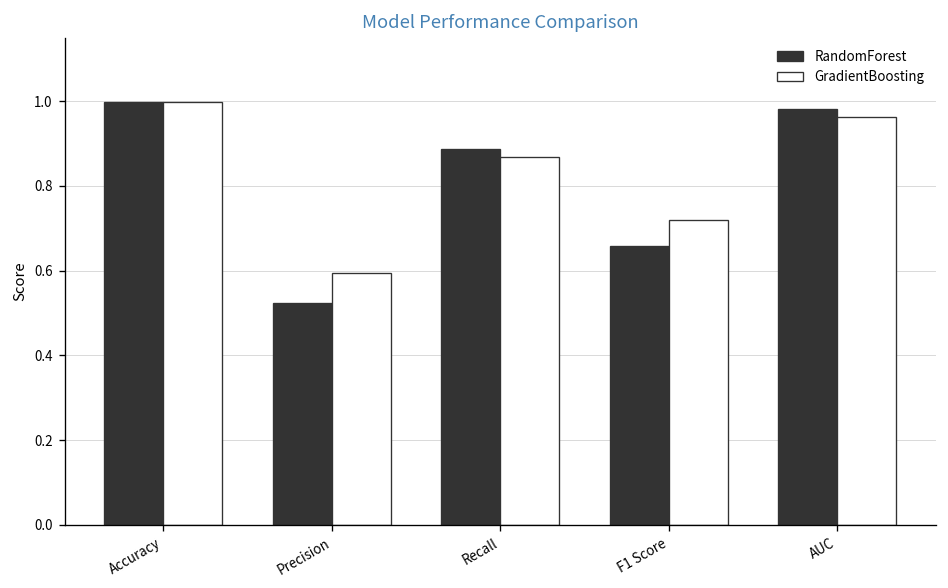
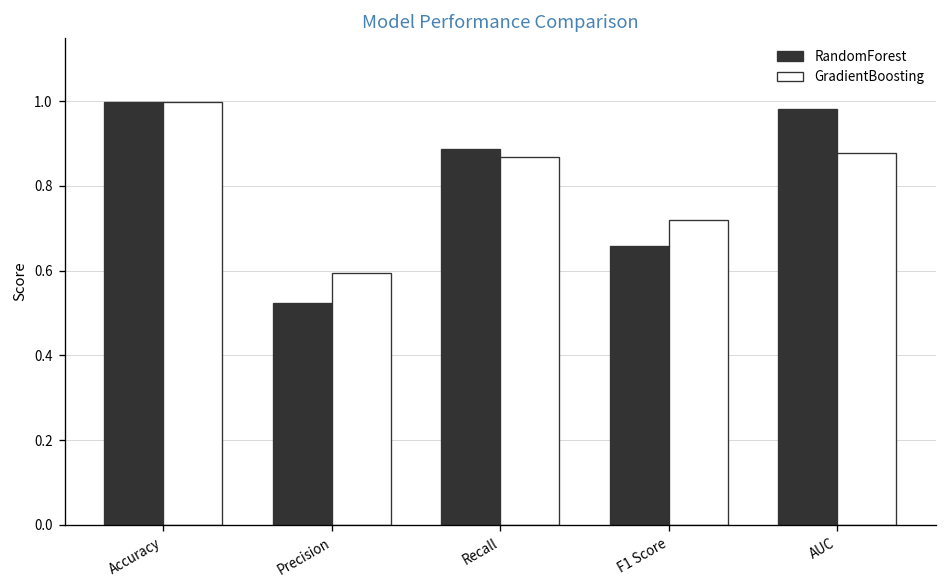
GradientBoosting, AUC: 0.96 -> 0.88
